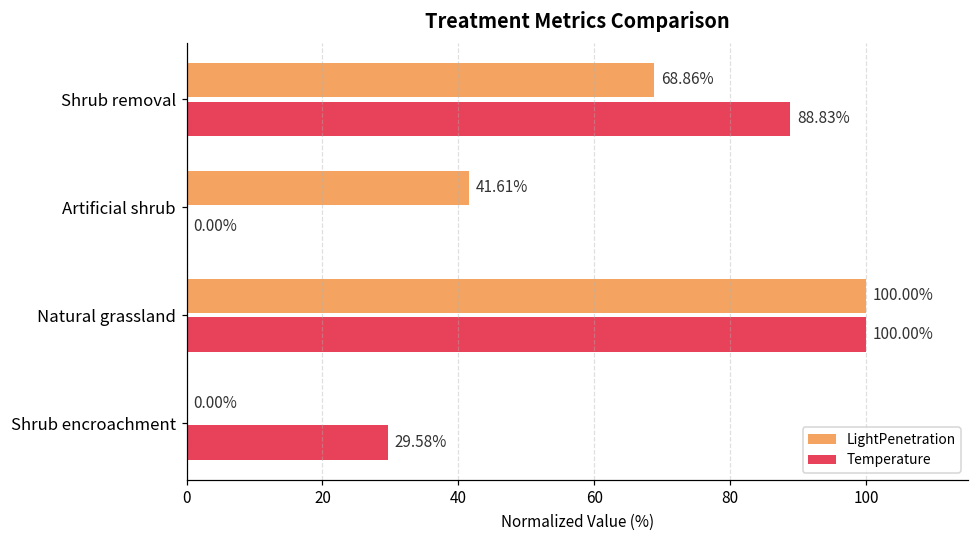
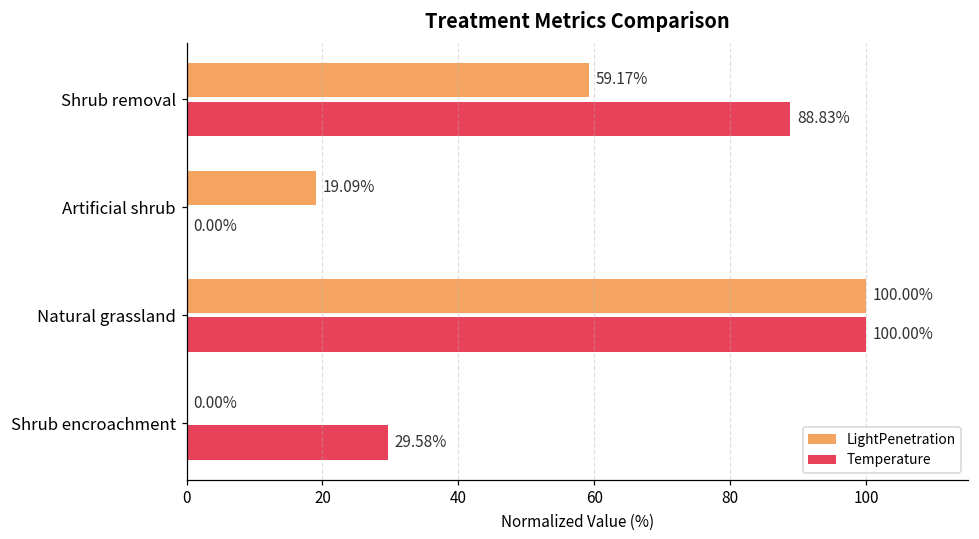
LightPenetration, Shrub removal: 68.86% -> 59.17%
LightPenetration, Artificial shrub: 41.61% -> 19.09%
